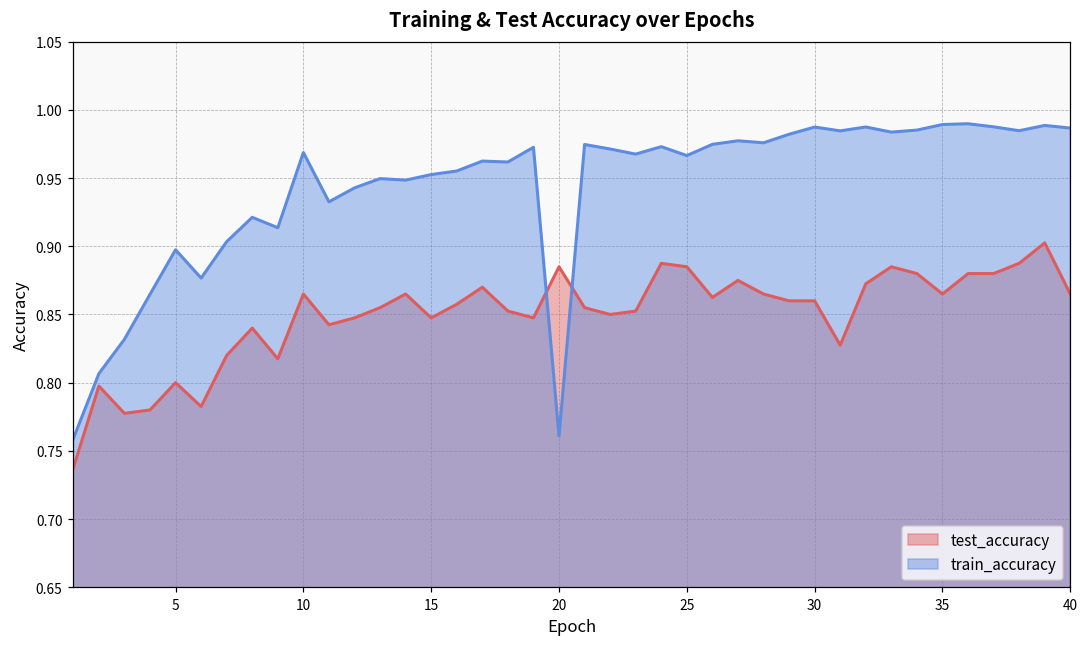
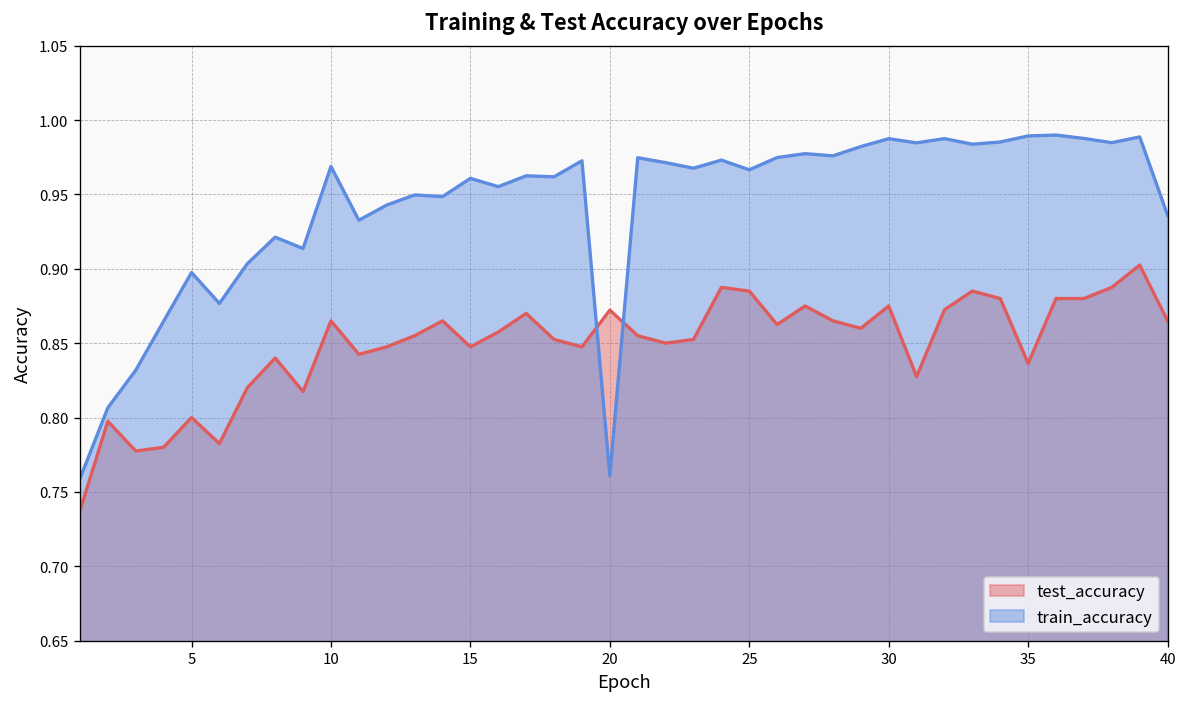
train_accuracy, 15: 0.953 -> 0.961
test_accuracy, 20: 0.885 -> 0.872
test_accuracy, 30: 0.860 -> 0.875
test_accuracy, 35: 0.865 -> 0.836
train_accuracy, 40: 0.987 -> 0.936
